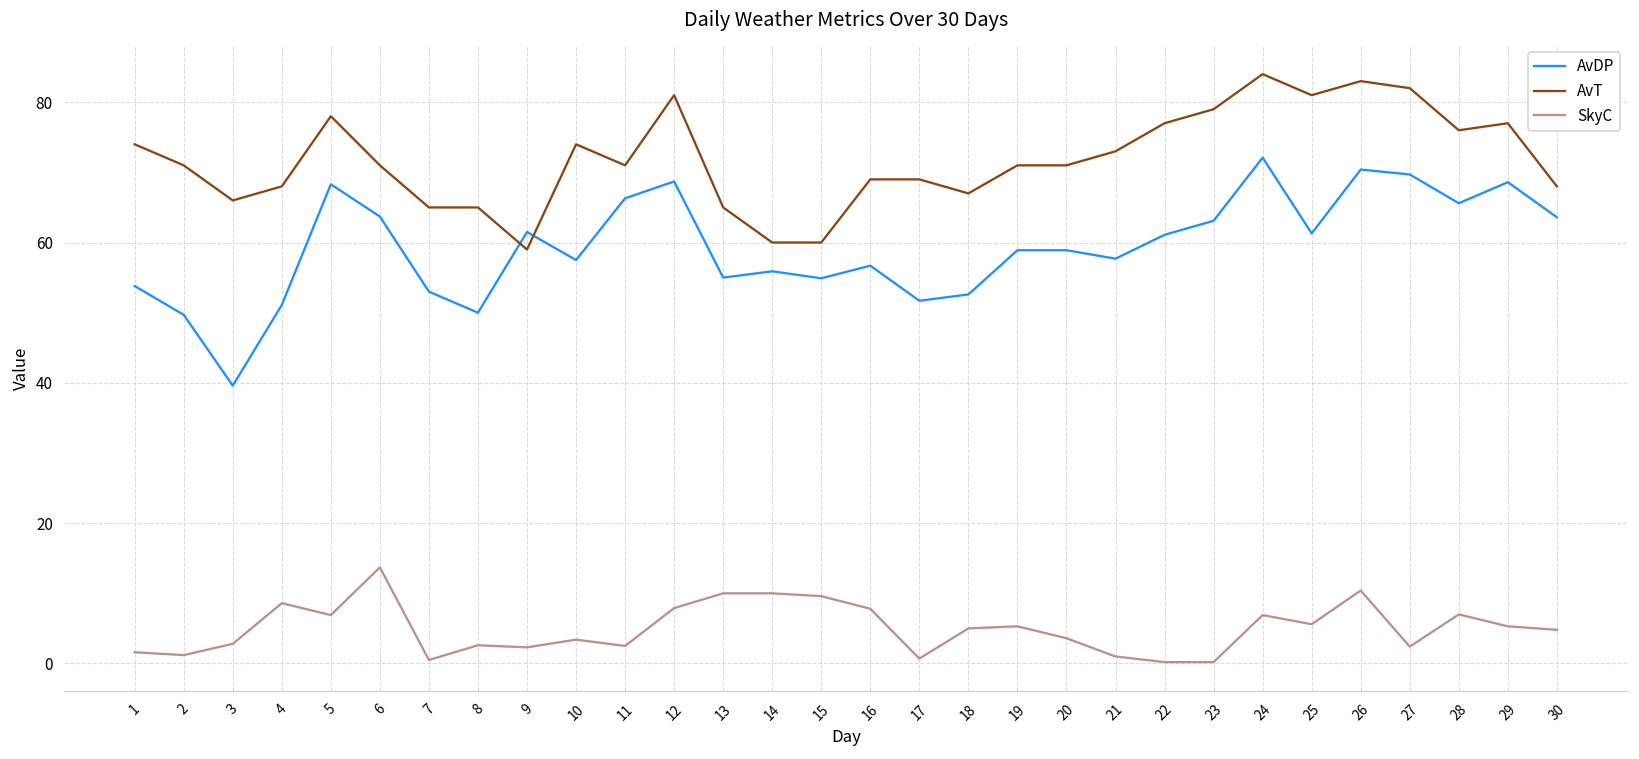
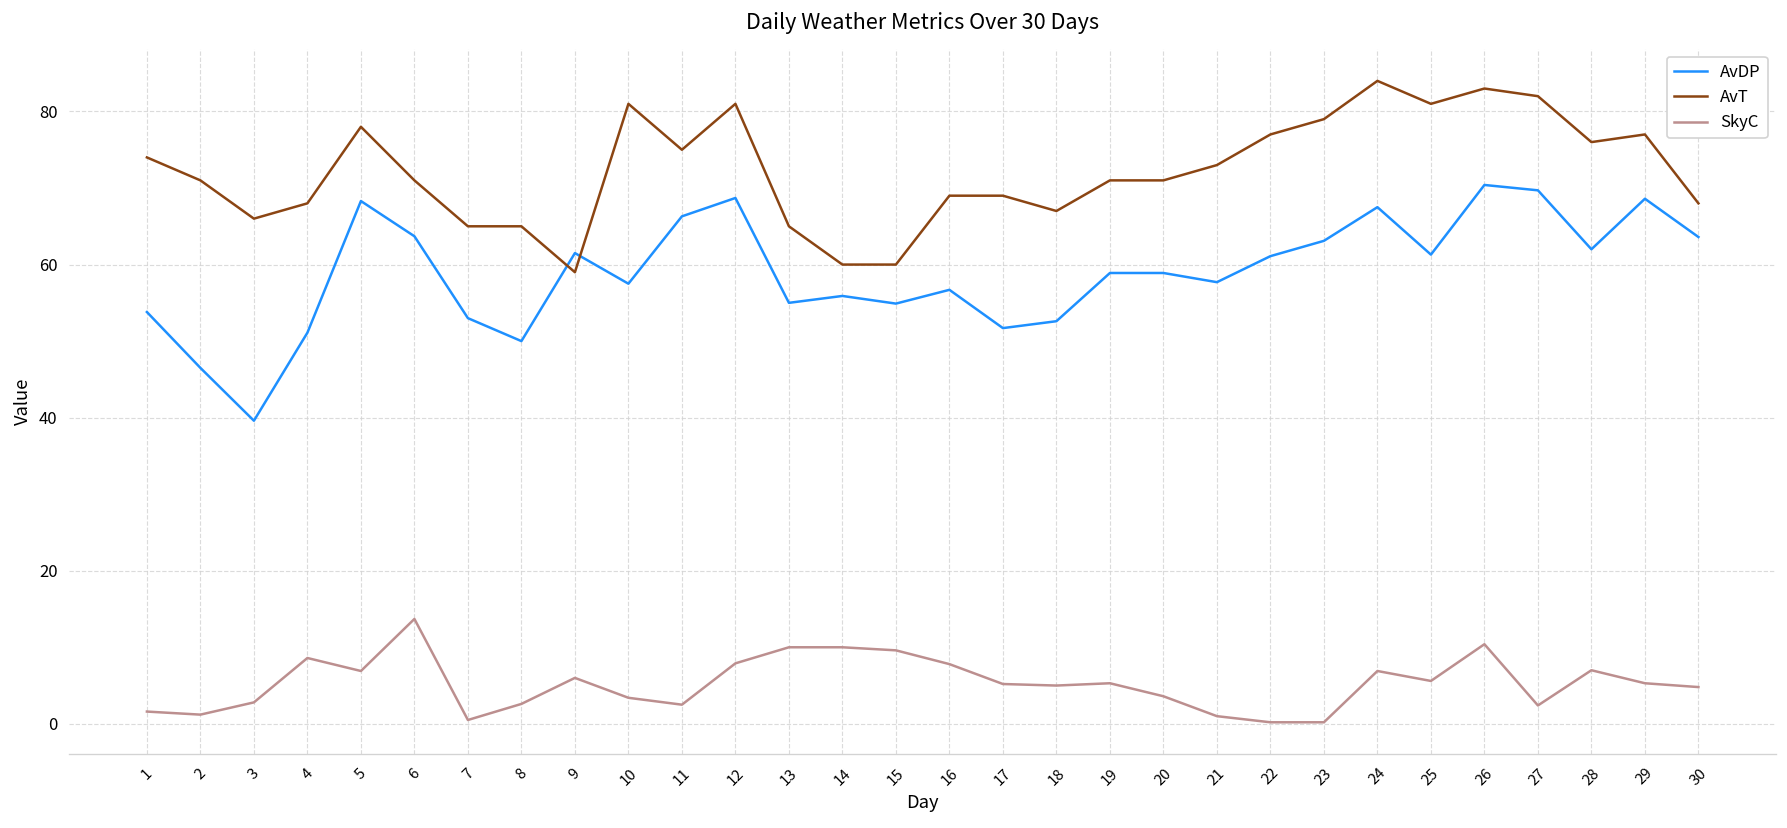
AvDP, 2: 50 -> 47
SkyC, 9: 2 -> 6
AvT, 10: 74 -> 81
AvT, 11: 71 -> 75
SkyC, 17: 1 -> 5
AvDP, 24: 72 -> 68
AvDP, 28: 66 -> 62
